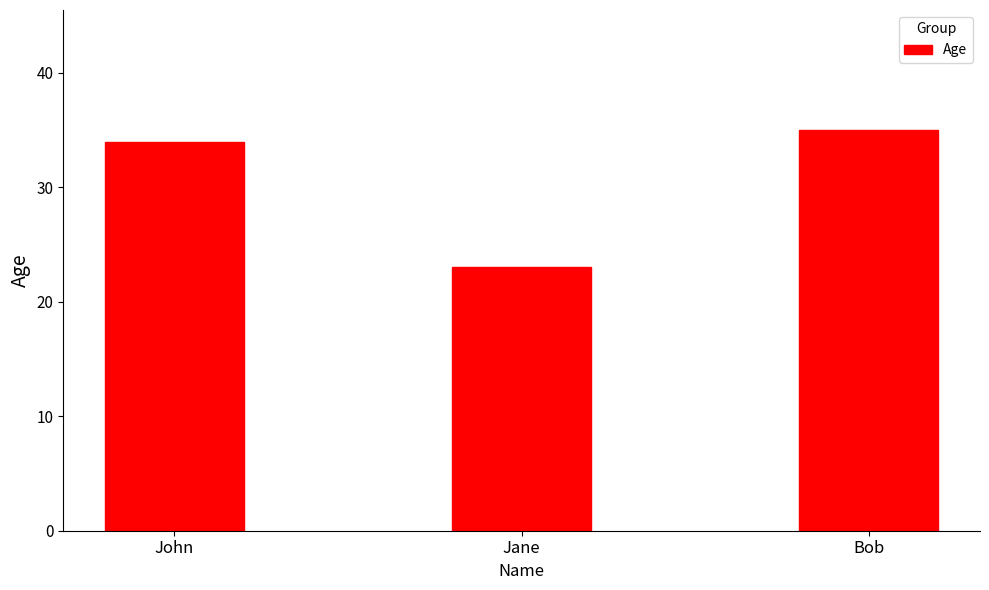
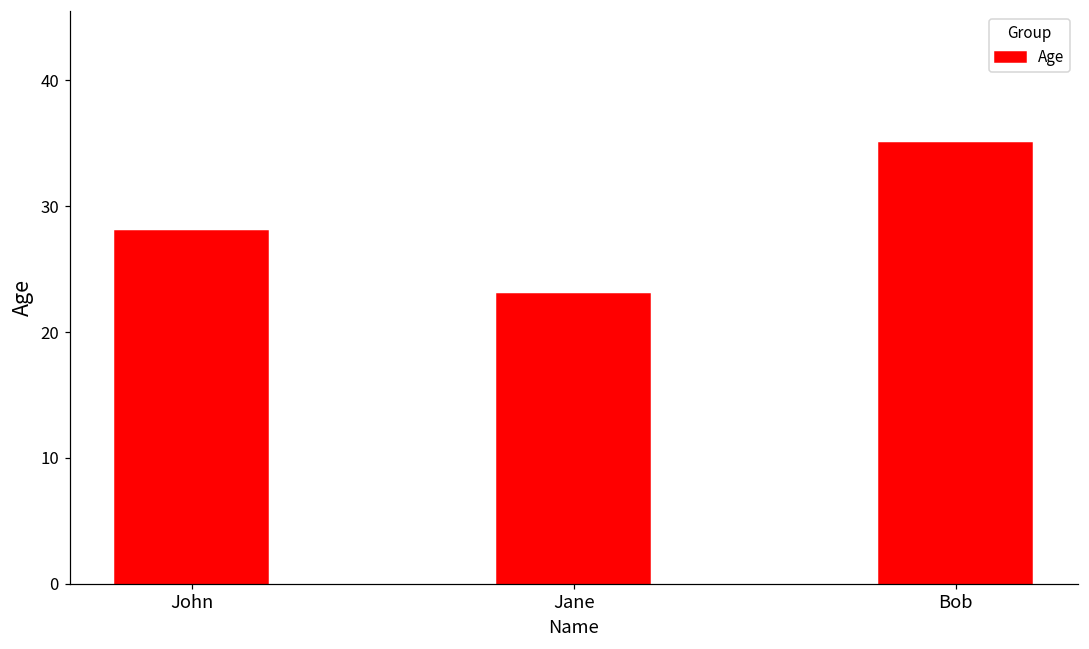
John: 34 -> 28
